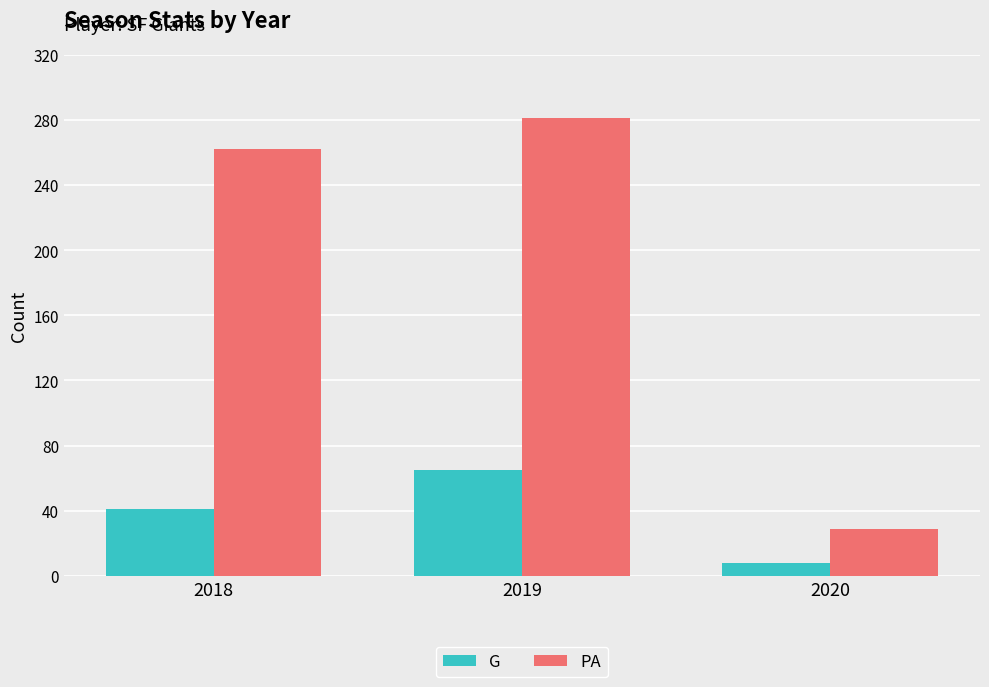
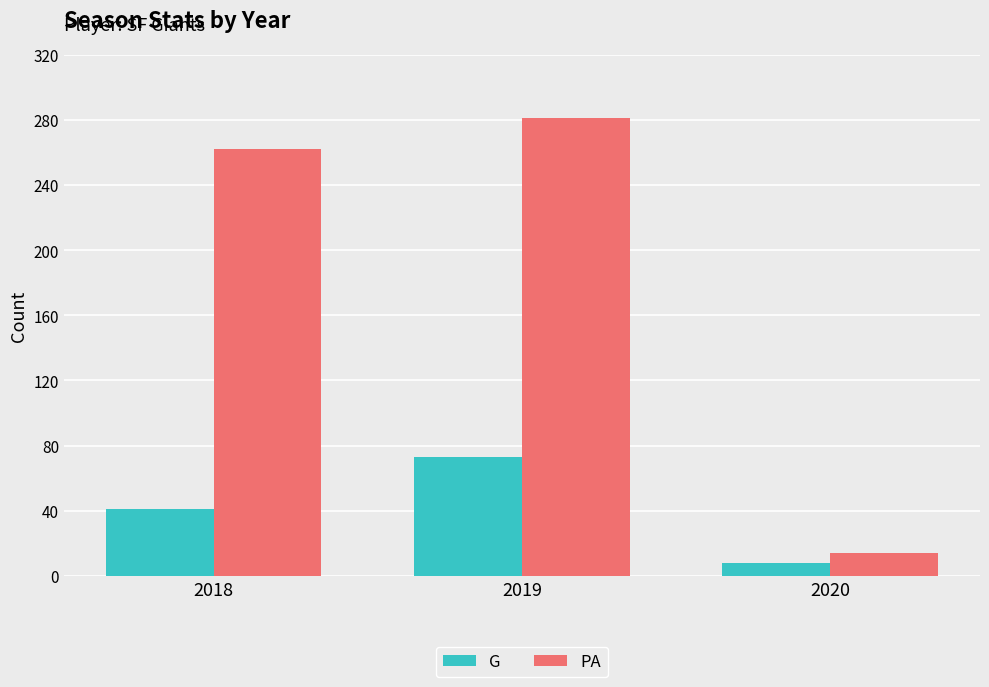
G, 2019: 65 -> 73
PA, 2020: 29 -> 14
